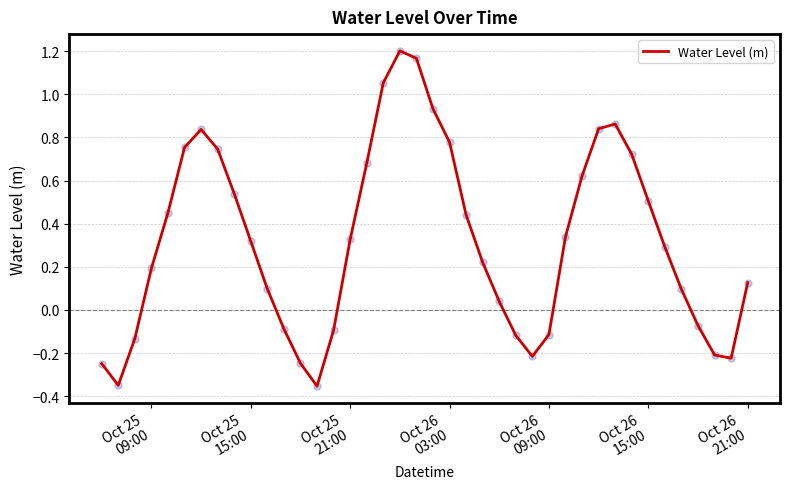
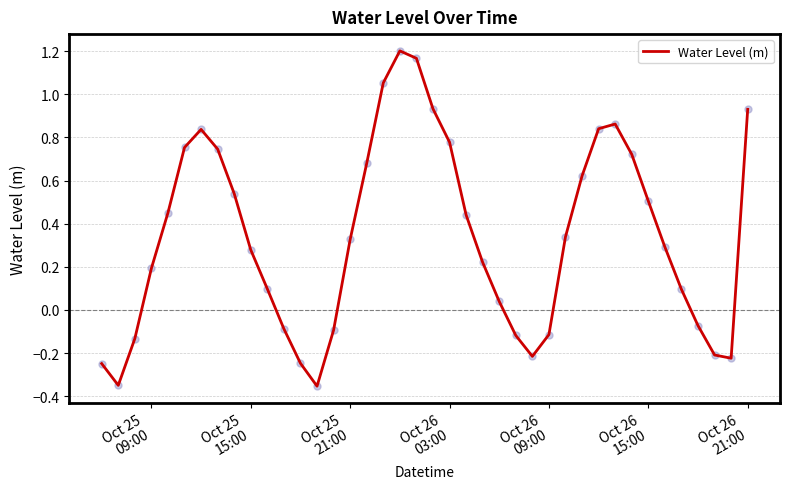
Oct 25 15:00: 0.32 -> 0.28
Oct 26 21:00: 0.13 -> 0.93
